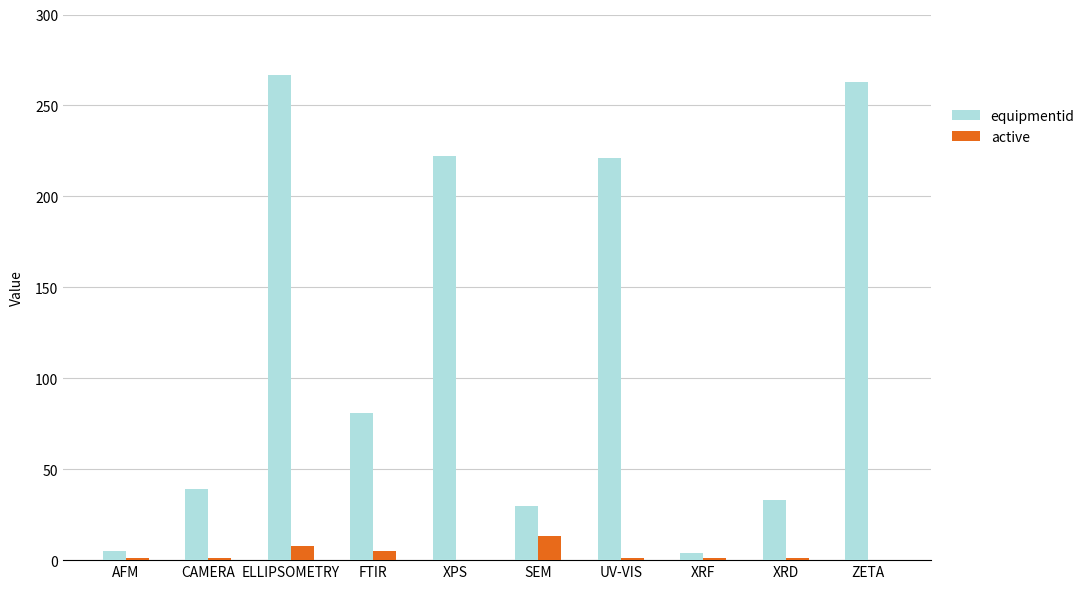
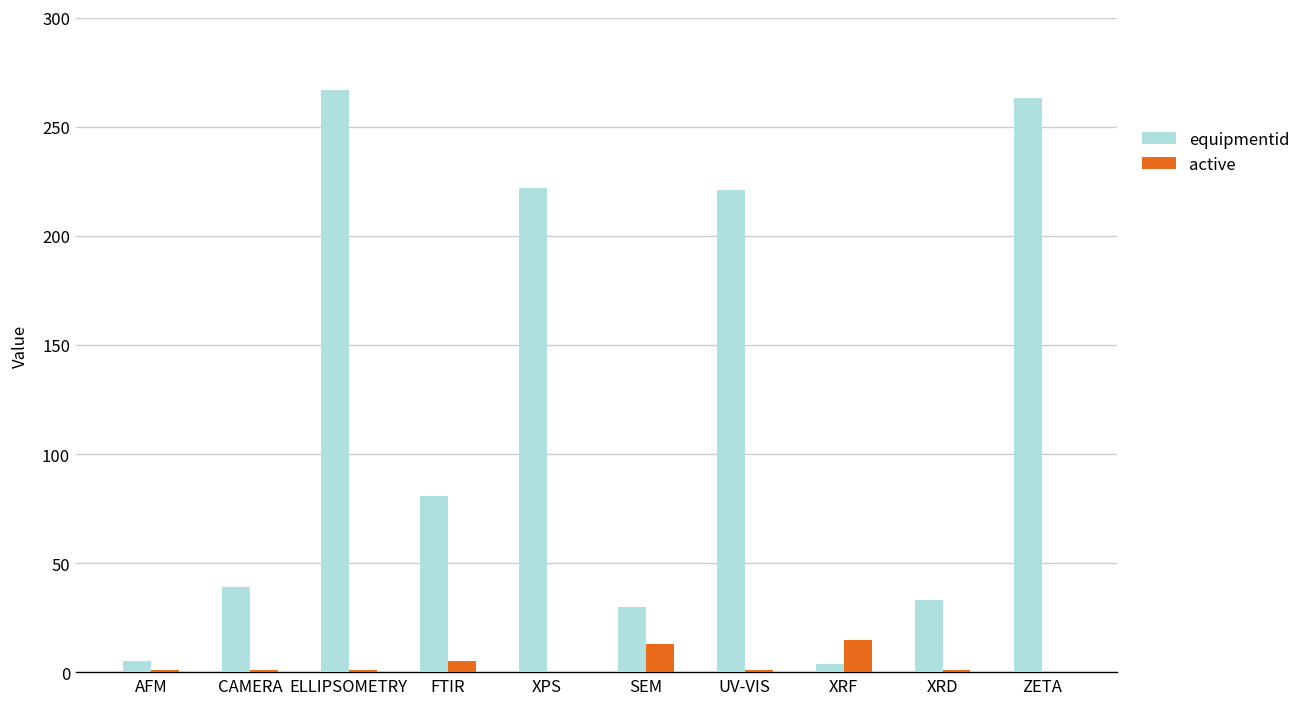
active, ELLIPSOMETRY: 8 -> 1
active, XRF: 1 -> 15
